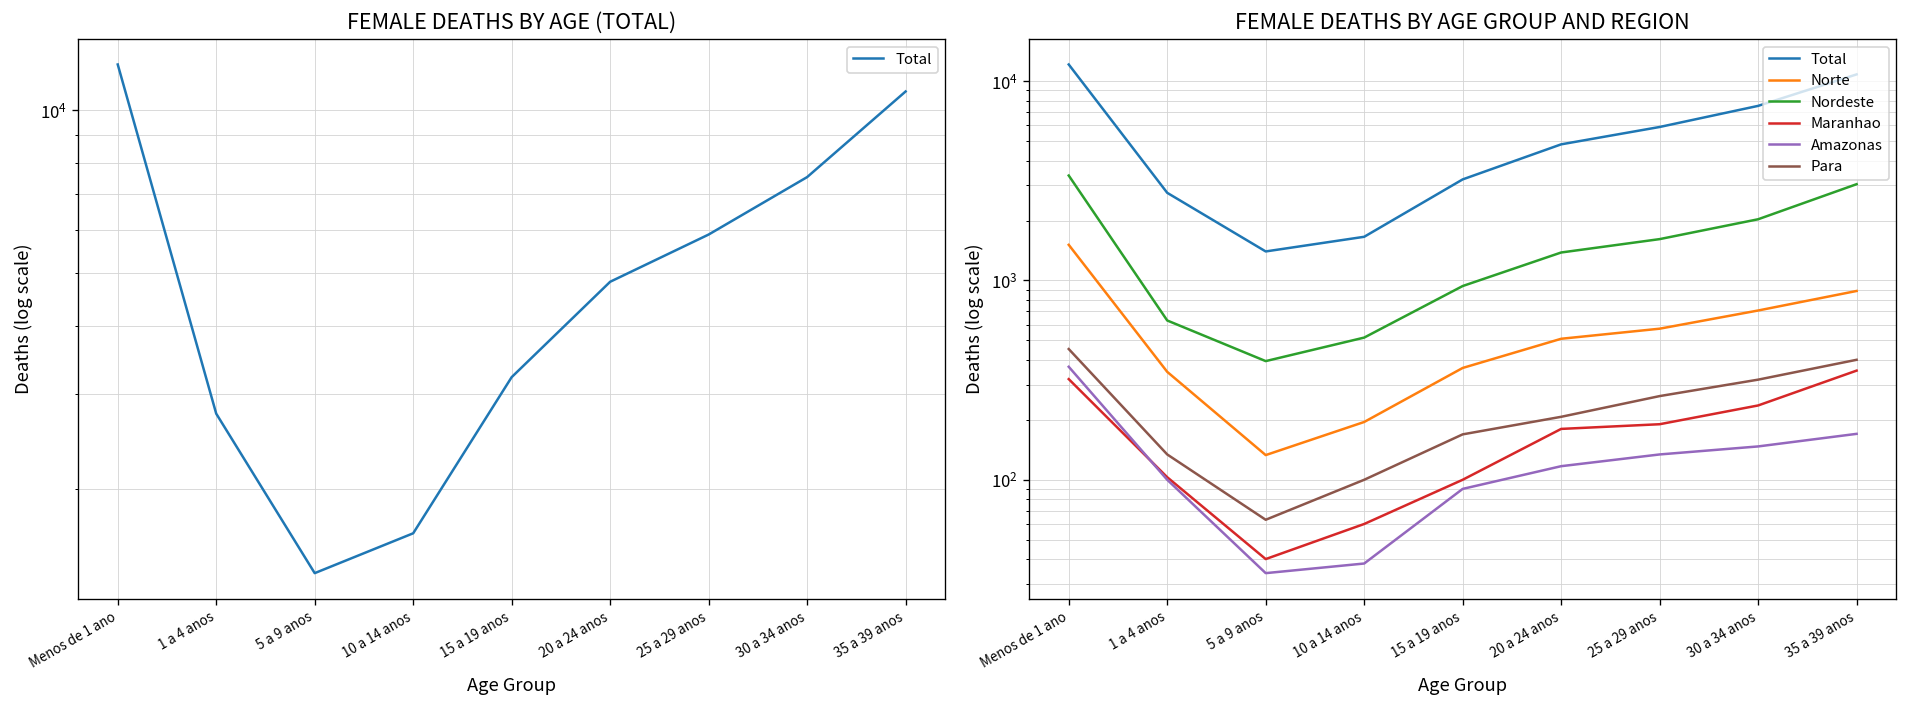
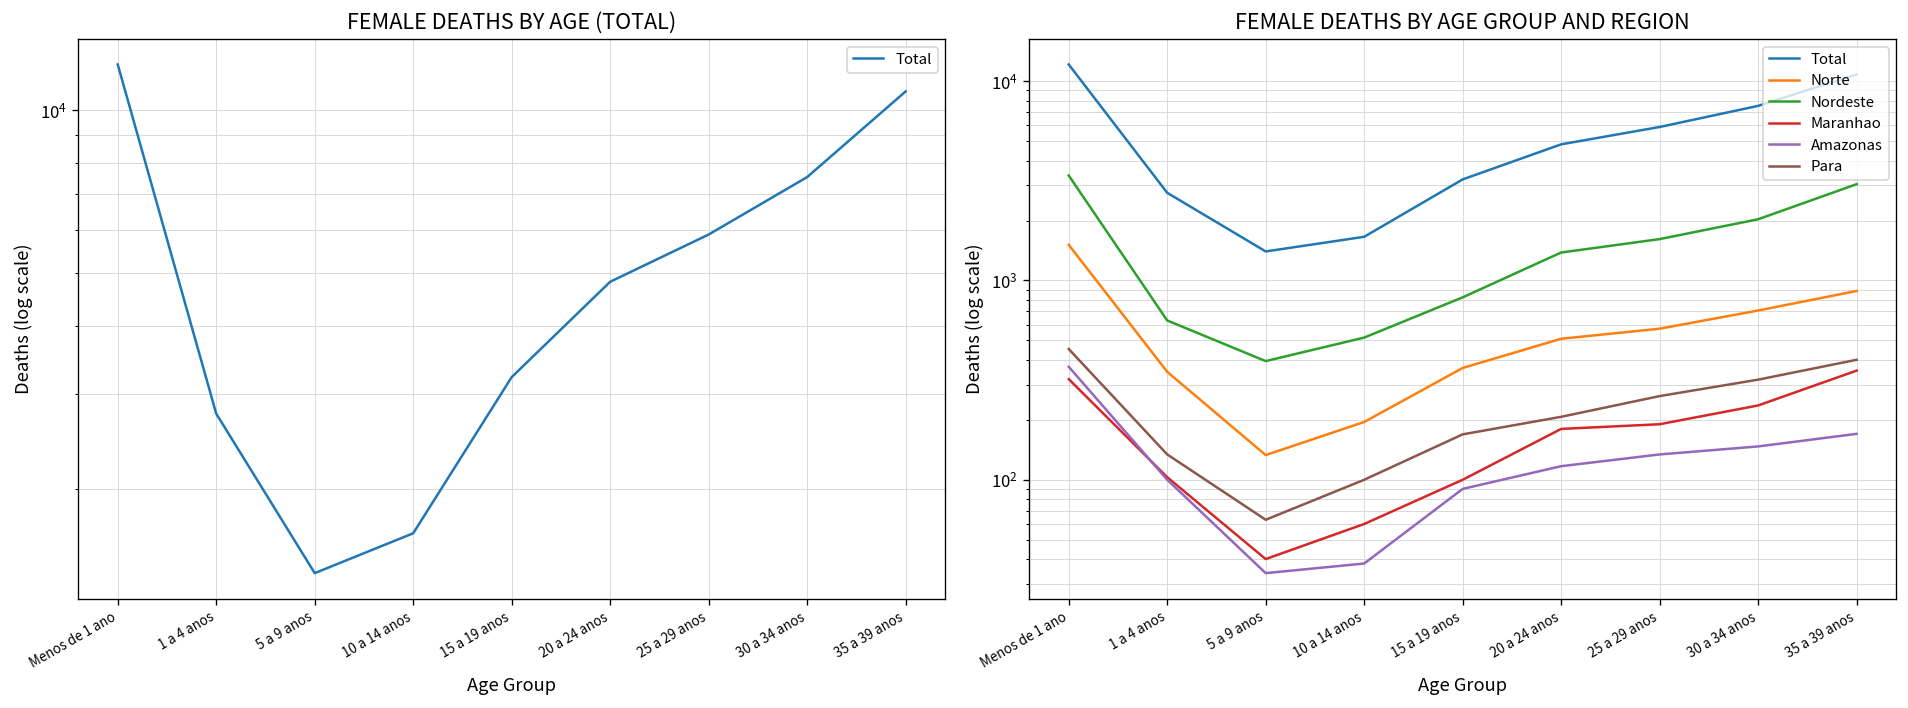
FEMALE DEATHS BY AGE GROUP AND REGION, Nordeste, 15 a 19 anos: 900 -> 800
